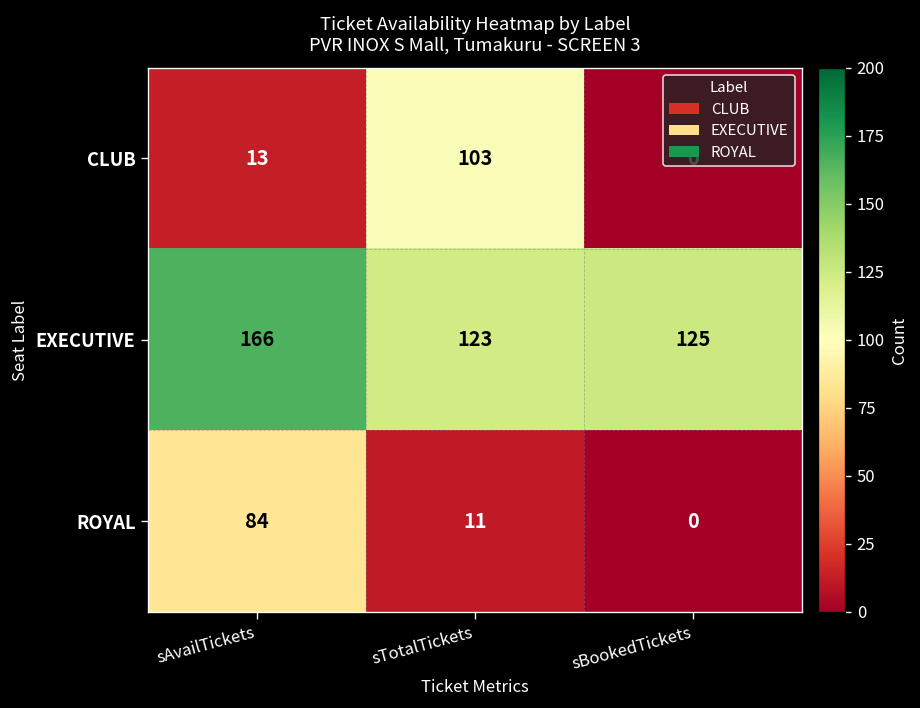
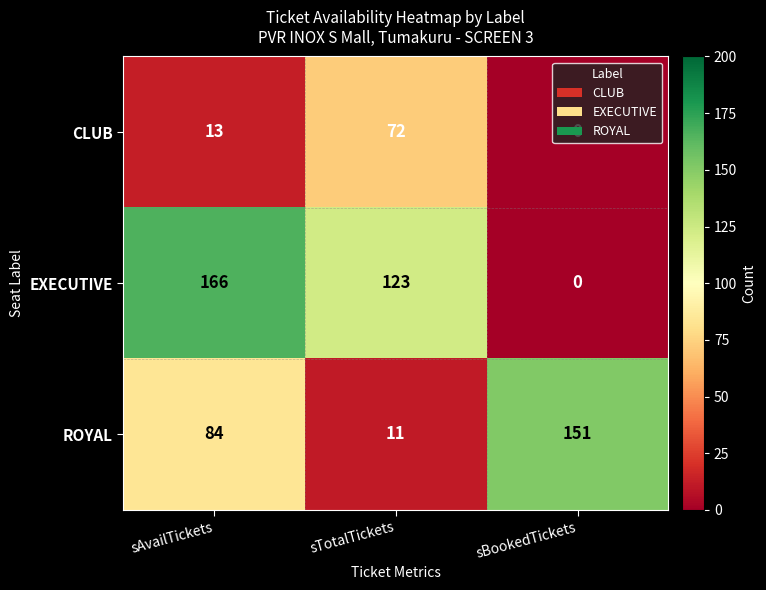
CLUB, sTotalTickets: 103 -> 72
EXECUTIVE, sBookedTickets: 125 -> 0
ROYAL, sBookedTickets: 0 -> 151
